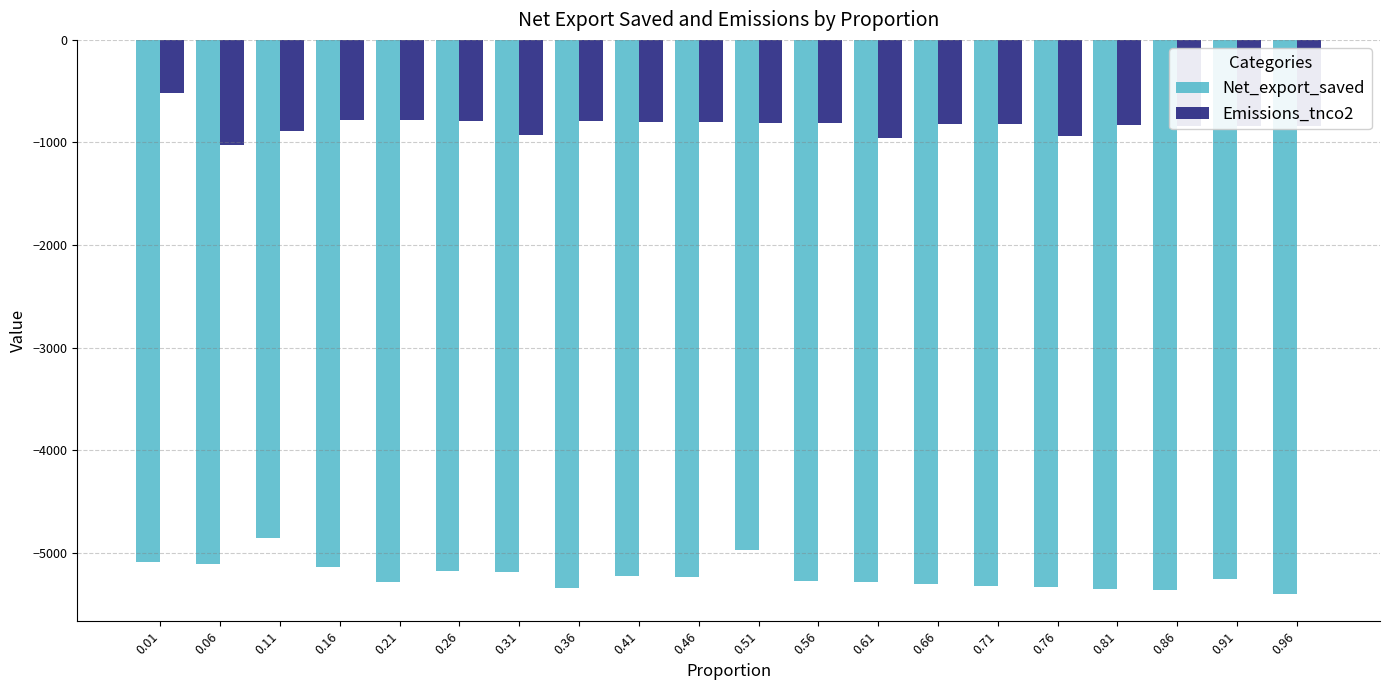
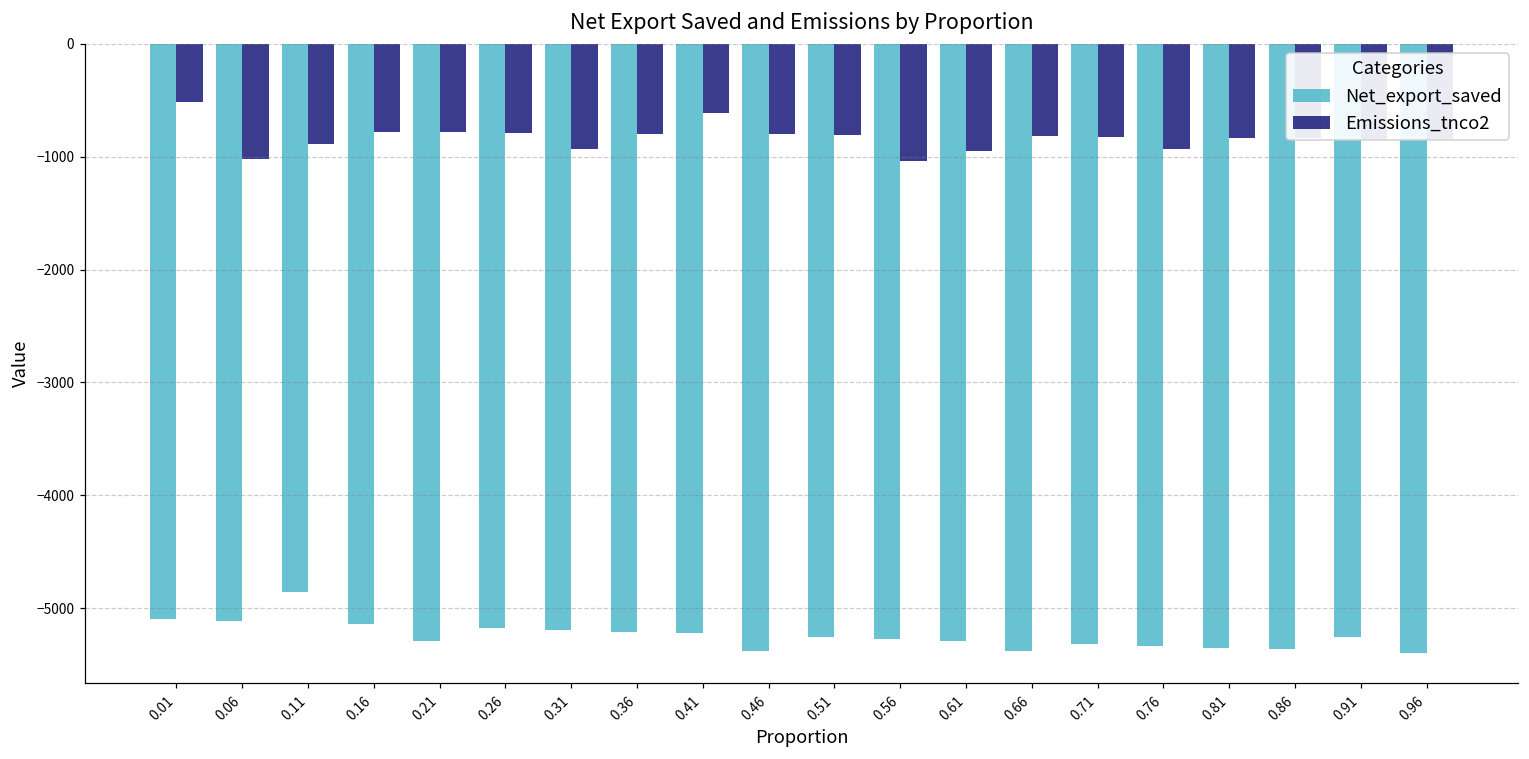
Net_export_saved, 0.36: -5350 -> -5210
Emissions_tnco2, 0.41: -800 -> -610
Net_export_saved, 0.46: -5240 -> -5380
Net_export_saved, 0.51: -4970 -> -5250
Emissions_tnco2, 0.56: -810 -> -1040
Net_export_saved, 0.66: -5300 -> -5380
